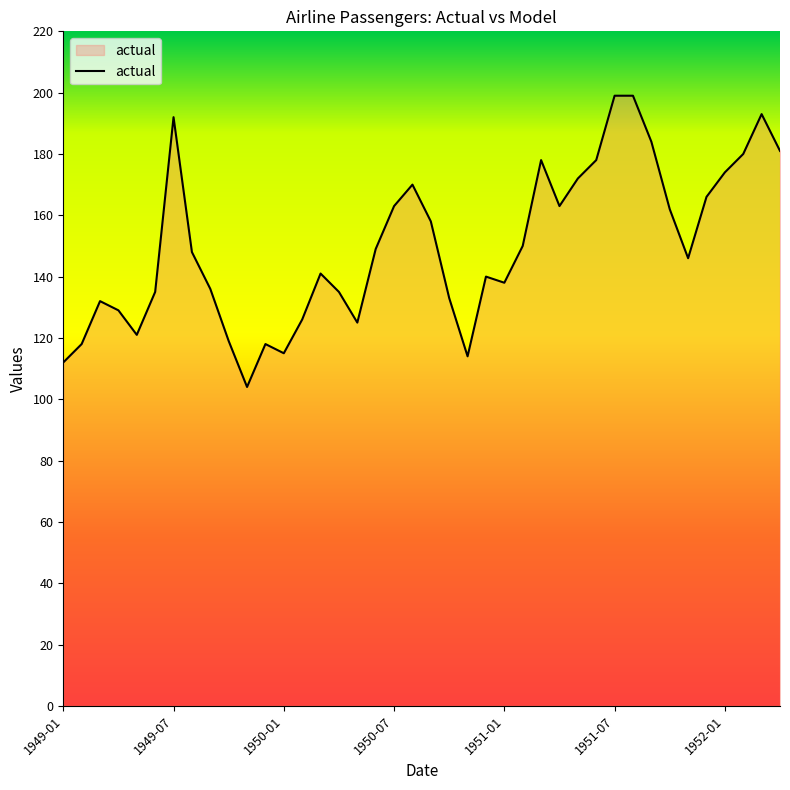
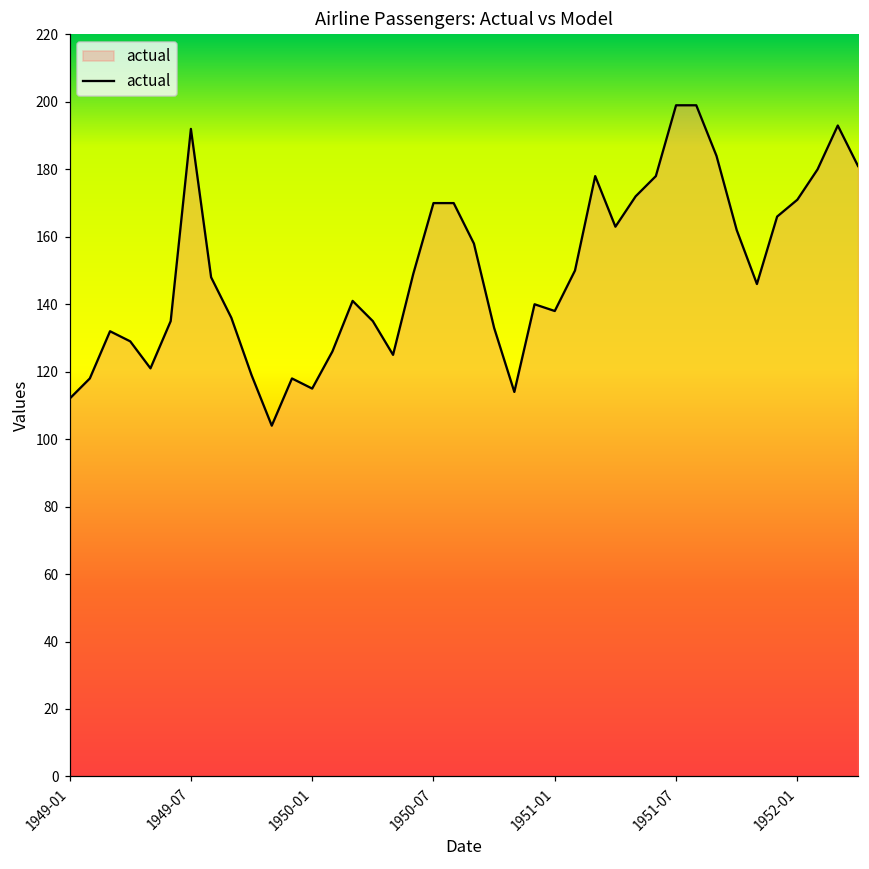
1950-07: 163 -> 170
1952-01: 174 -> 171
